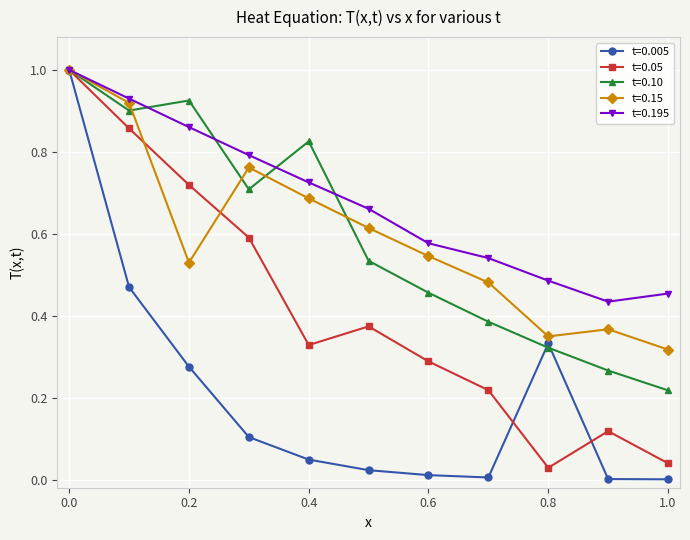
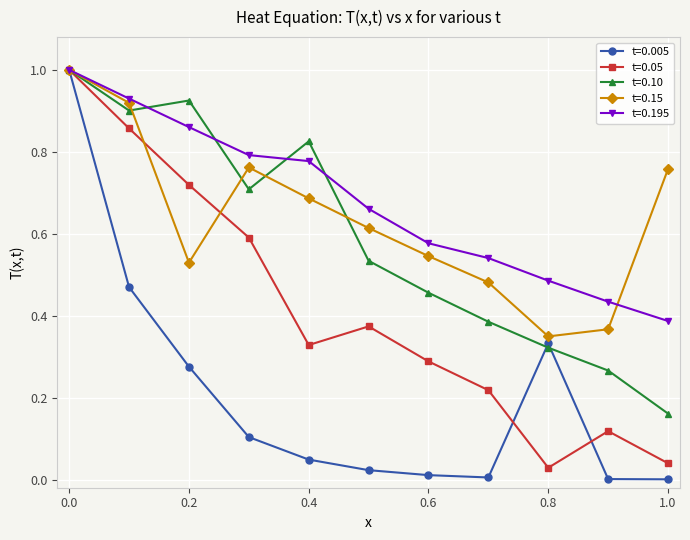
t=0.195, 0.4: 0.73 -> 0.78
t=0.10, 1.0: 0.22 -> 0.16
t=0.15, 1.0: 0.32 -> 0.76
t=0.195, 1.0: 0.45 -> 0.39
